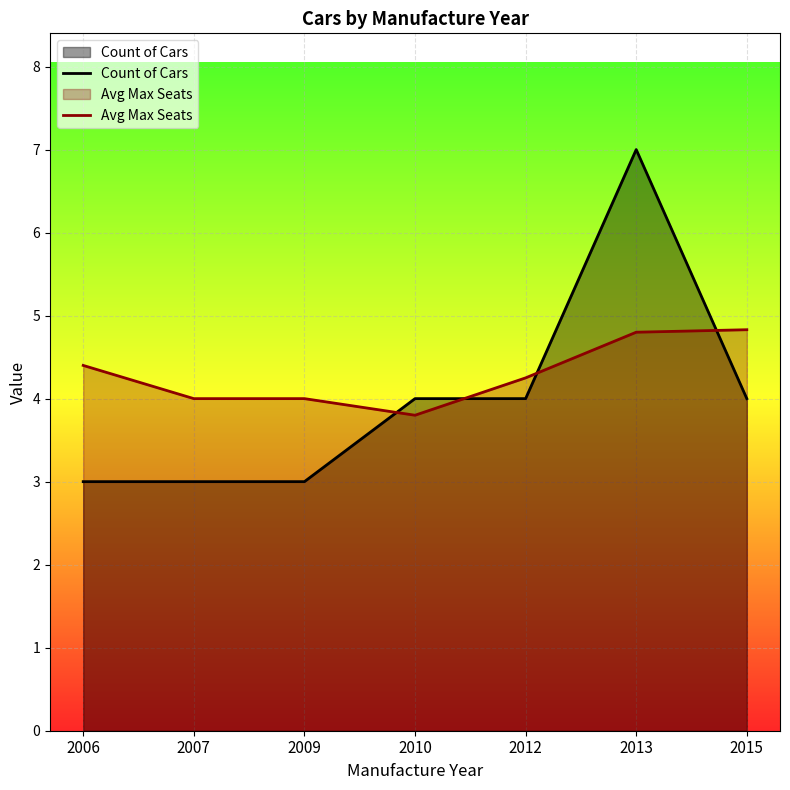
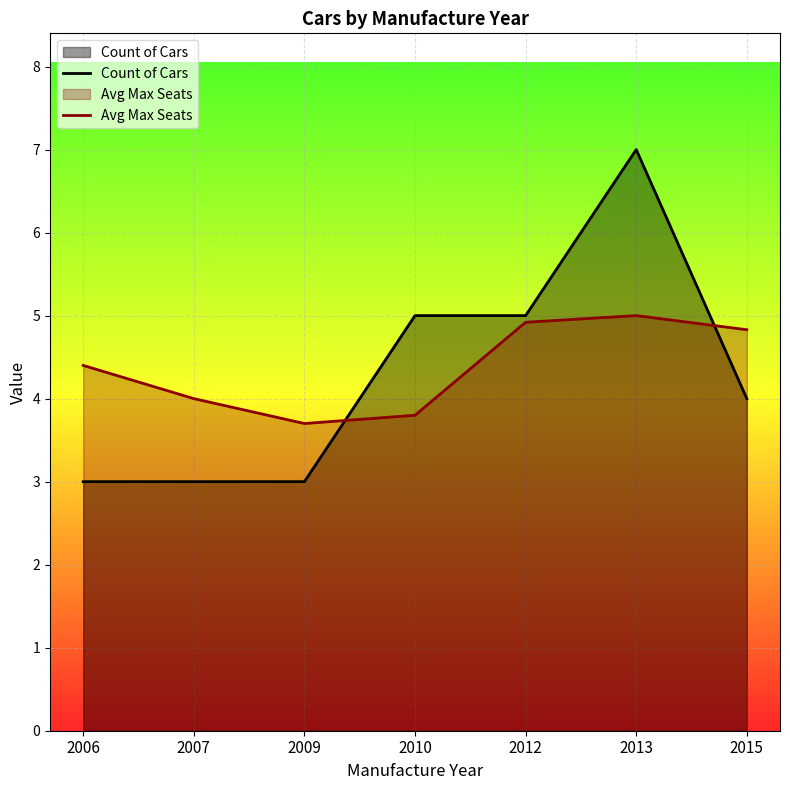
Avg Max Seats, 2009: 4.0 -> 3.7
Count of Cars, 2010: 4 -> 5
Count of Cars, 2012: 4 -> 5
Avg Max Seats, 2012: 4.3 -> 4.9
Avg Max Seats, 2013: 4.8 -> 5.0
